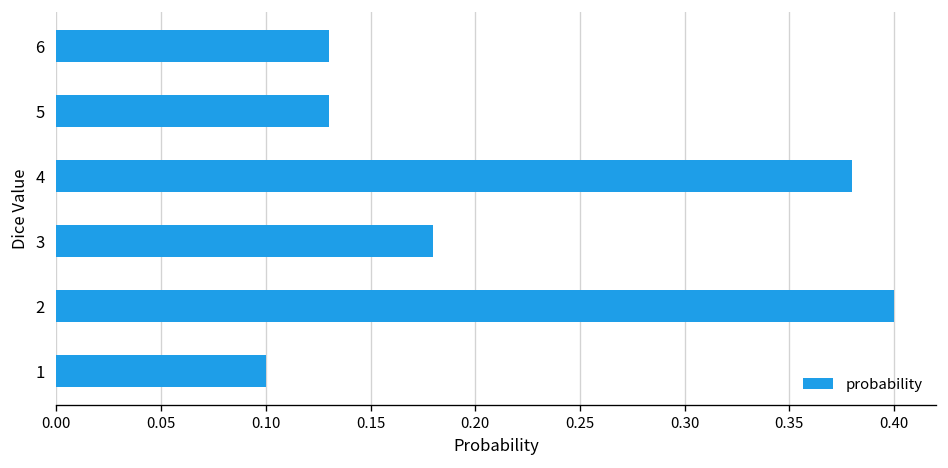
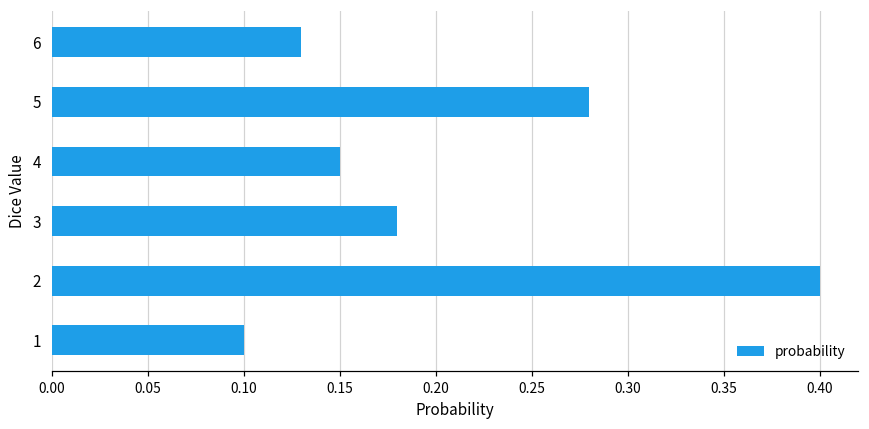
5: 0.13 -> 0.28
4: 0.38 -> 0.15
